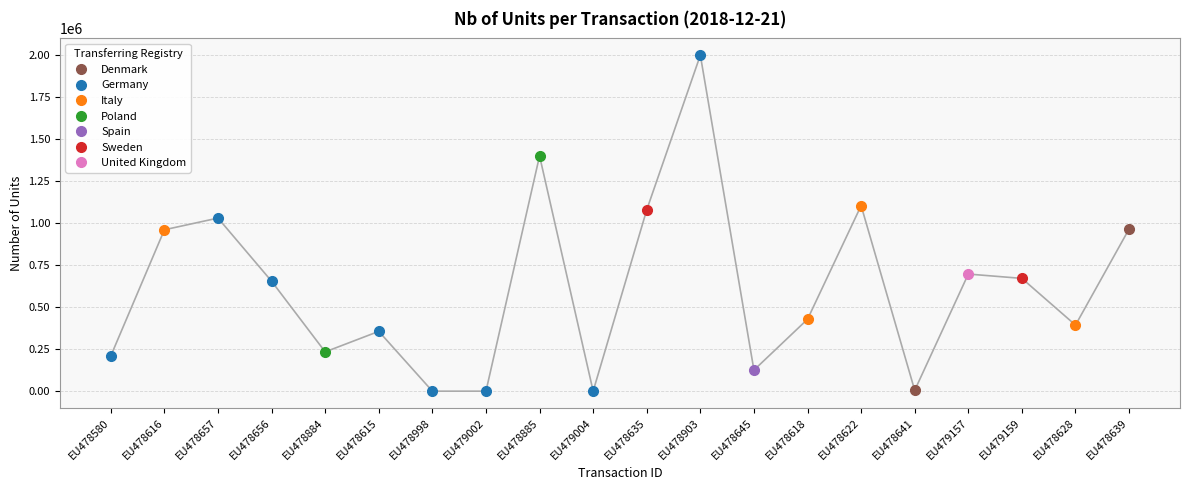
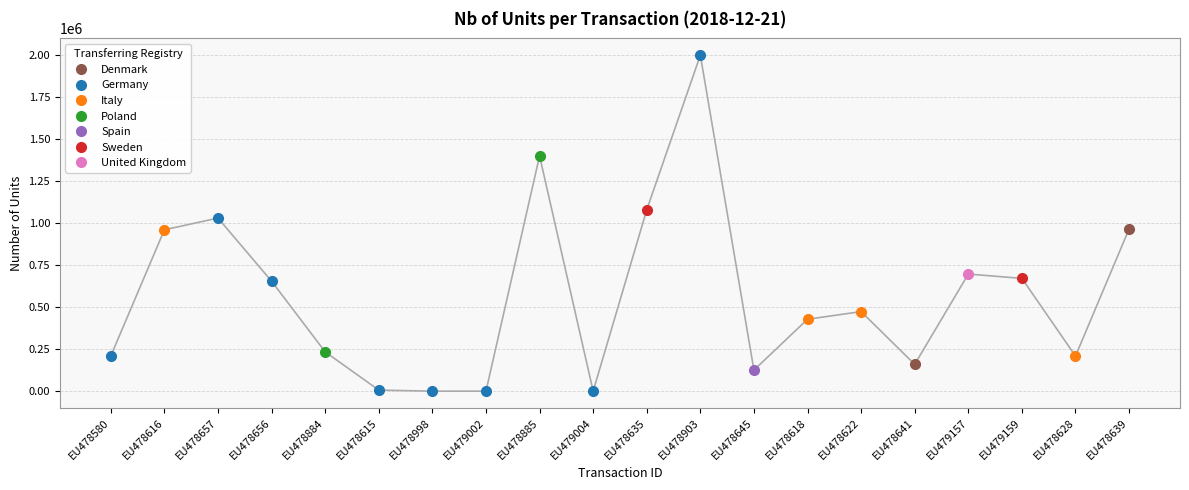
Germany, EU478615: 360000 -> 10000
Italy, EU478622: 1100000 -> 470000
Denmark, EU478641: 10000 -> 160000
Italy, EU478628: 390000 -> 210000
